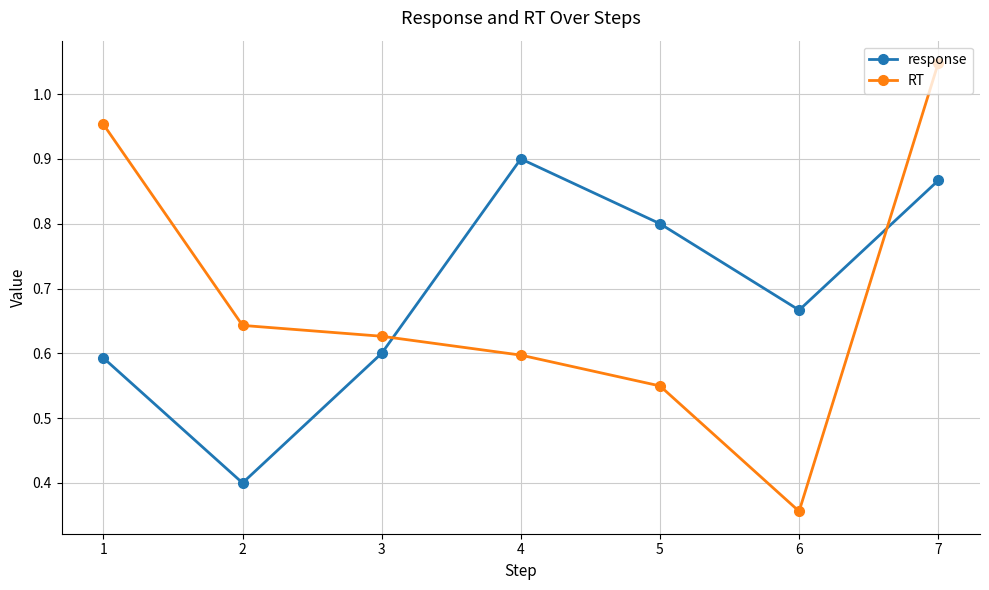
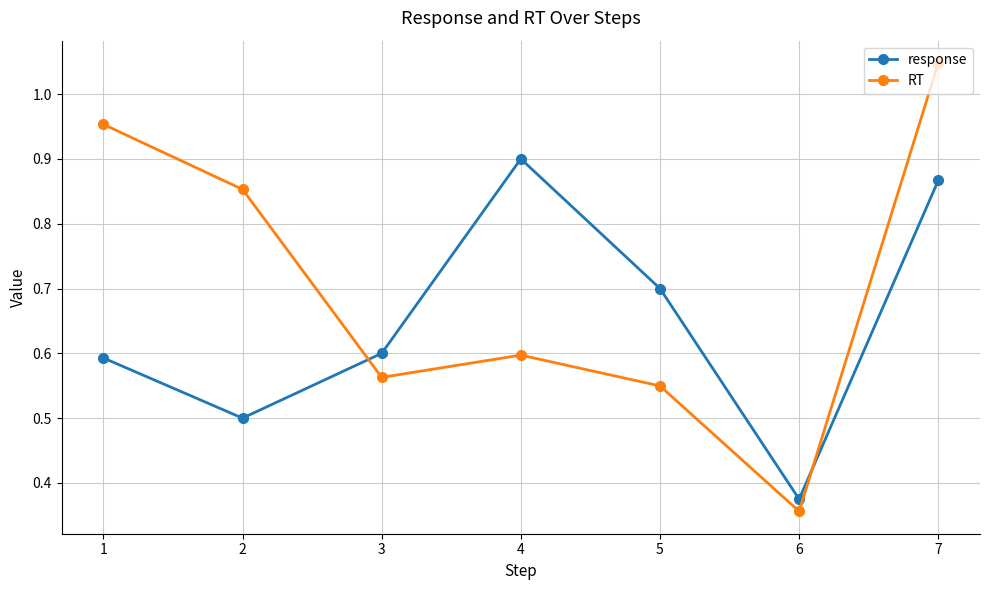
response, 2: 0.4 -> 0.5
RT, 2: 0.64 -> 0.85
RT, 3: 0.63 -> 0.56
response, 5: 0.8 -> 0.7
response, 6: 0.67 -> 0.37
